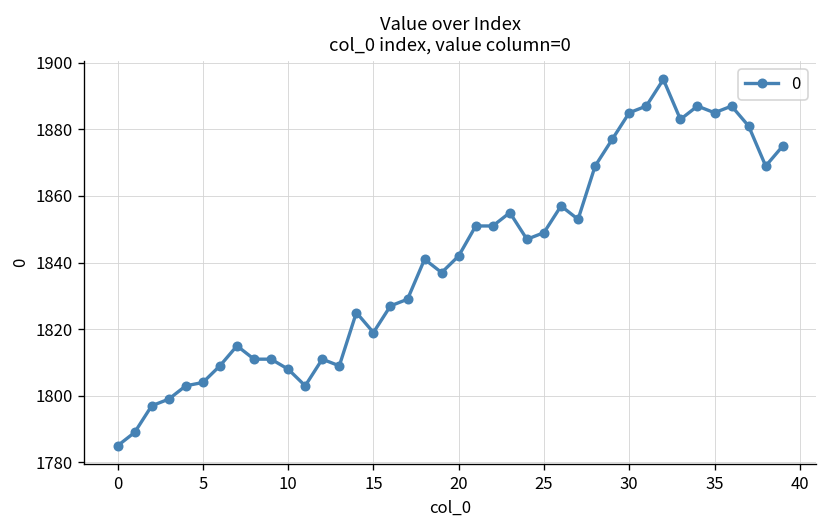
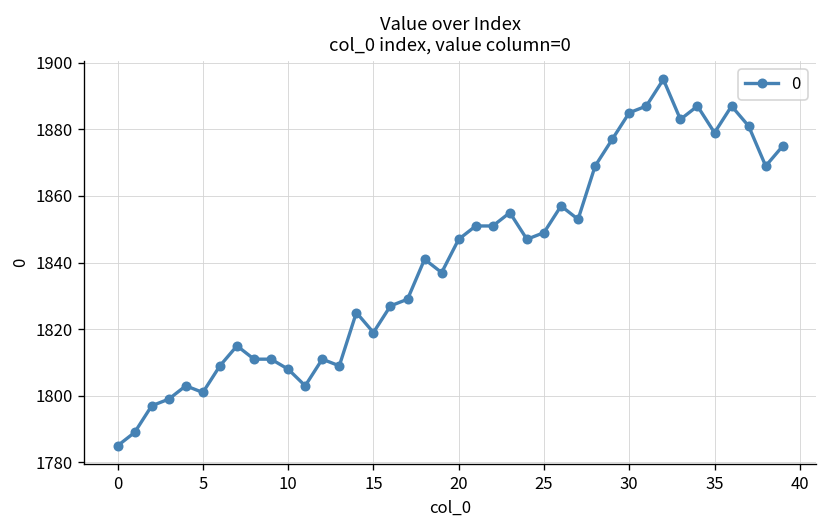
5: 1804 -> 1801
20: 1842 -> 1847
35: 1885 -> 1879
